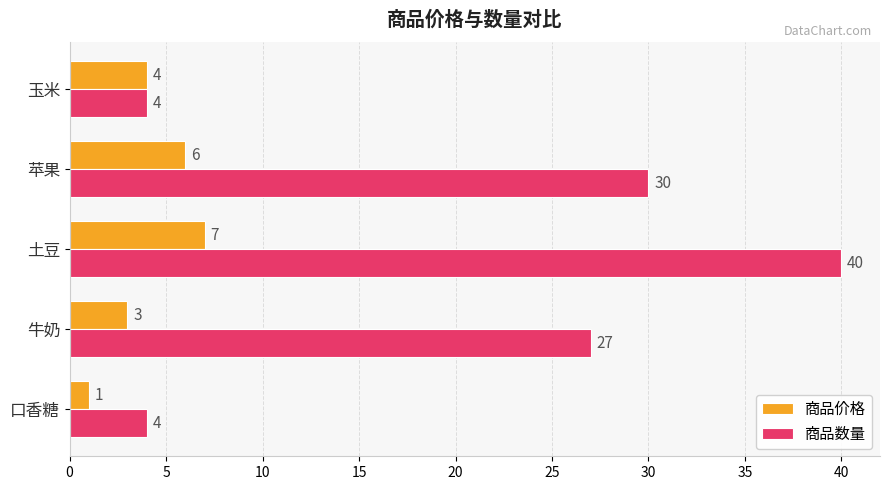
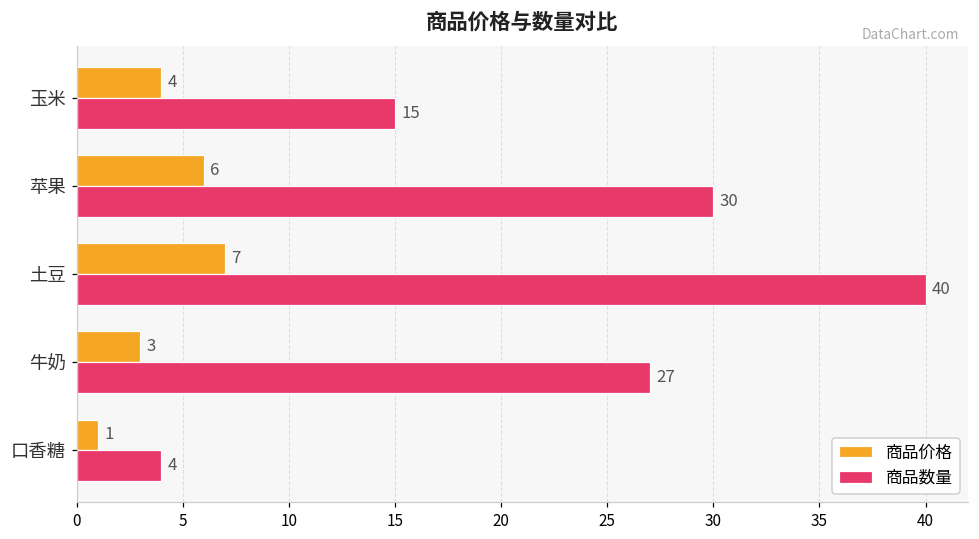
商品数量, 玉米: 4 -> 15
